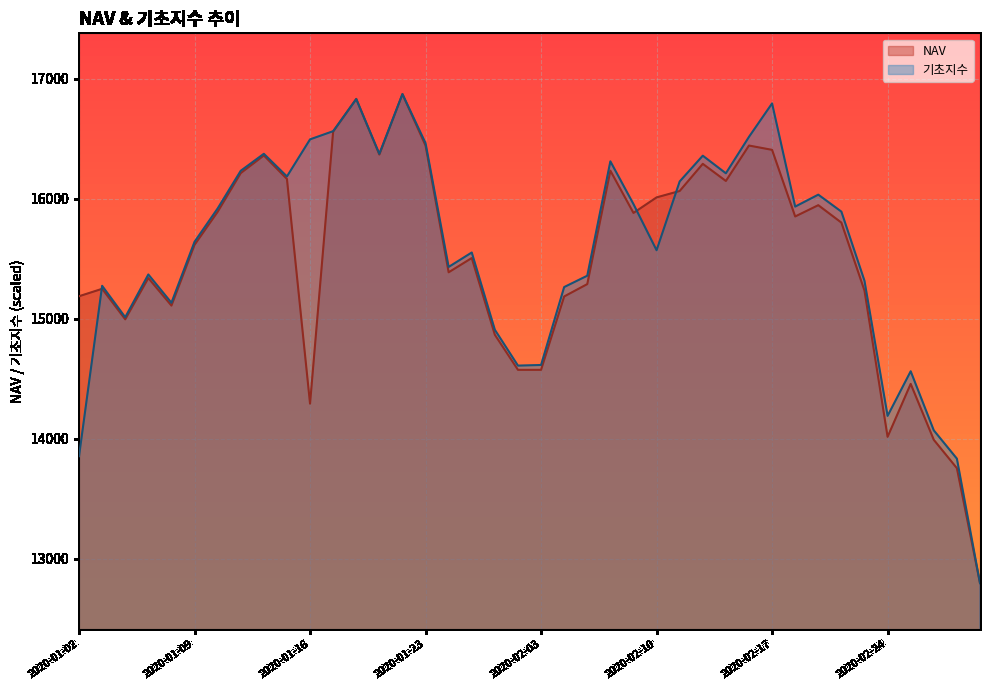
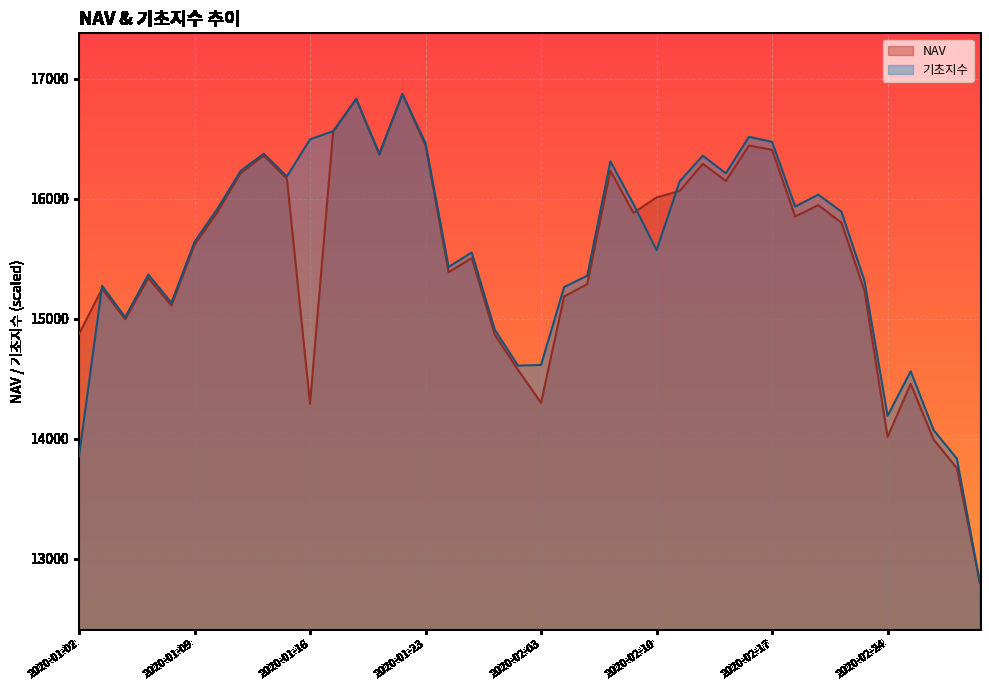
NAV, 2020-01-02: 15190 -> 14870
NAV, 2020-02-03: 14570 -> 14300
기초지수, 2020-02-17: 16790 -> 16470
